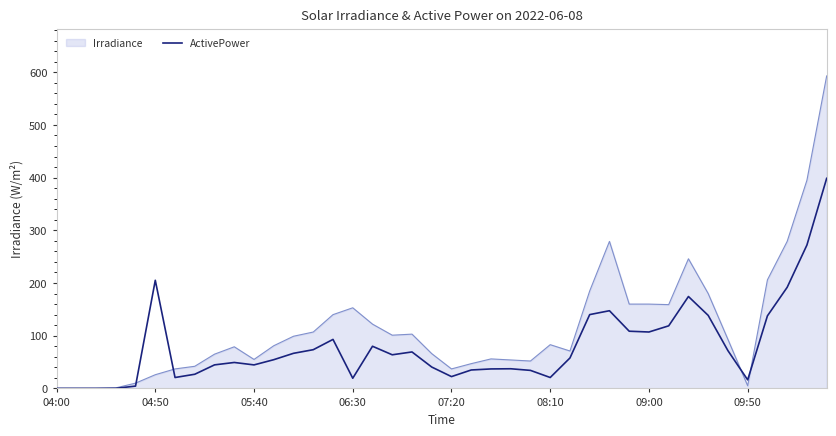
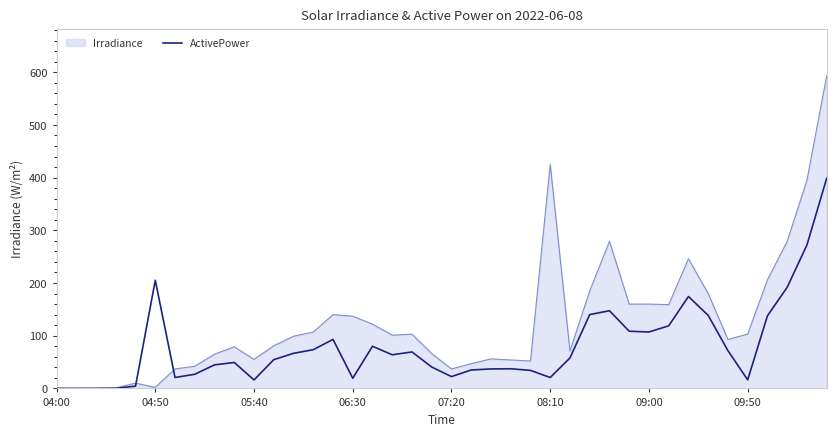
Irradiance, 04:50: 30 -> 0
ActivePower, 05:40: 40 -> 20
Irradiance, 06:30: 150 -> 140
Irradiance, 08:10: 80 -> 430
Irradiance, 09:50: 10 -> 100
